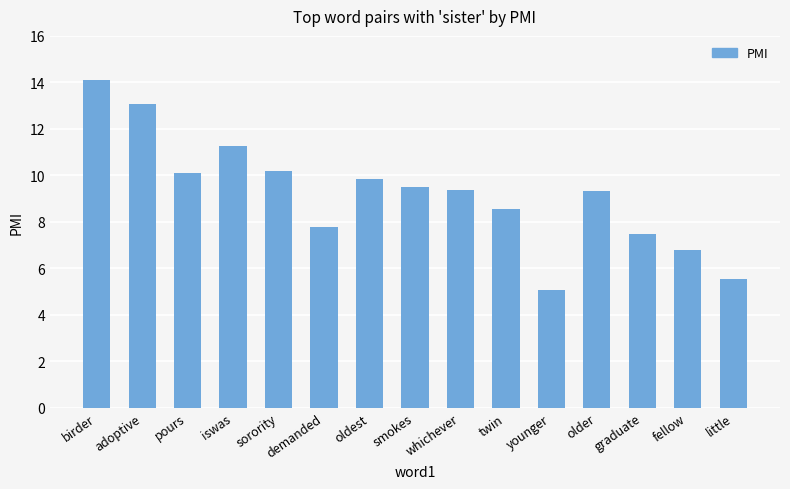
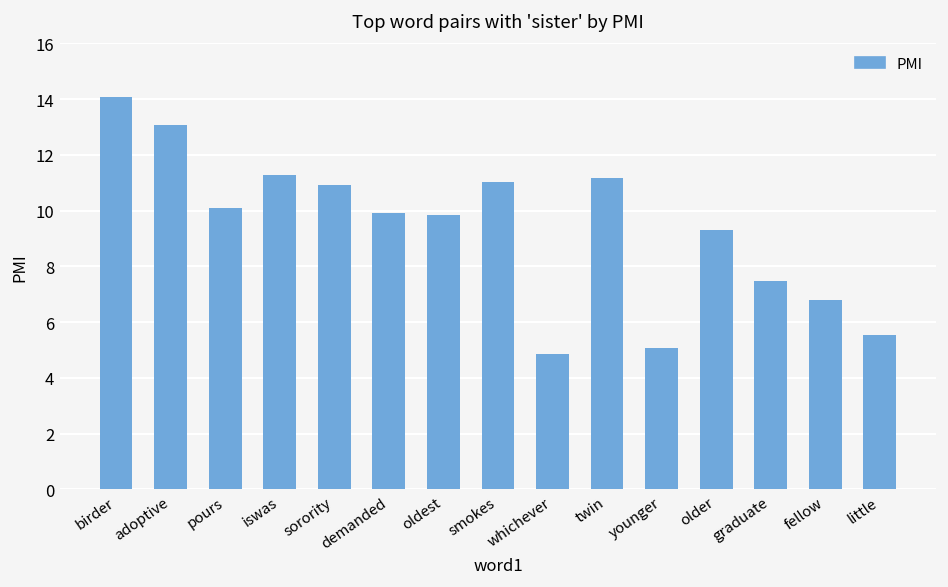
sorority: 10.2 -> 10.9
demanded: 7.8 -> 9.9
smokes: 9.5 -> 11.0
whichever: 9.4 -> 4.9
twin: 8.6 -> 11.2
